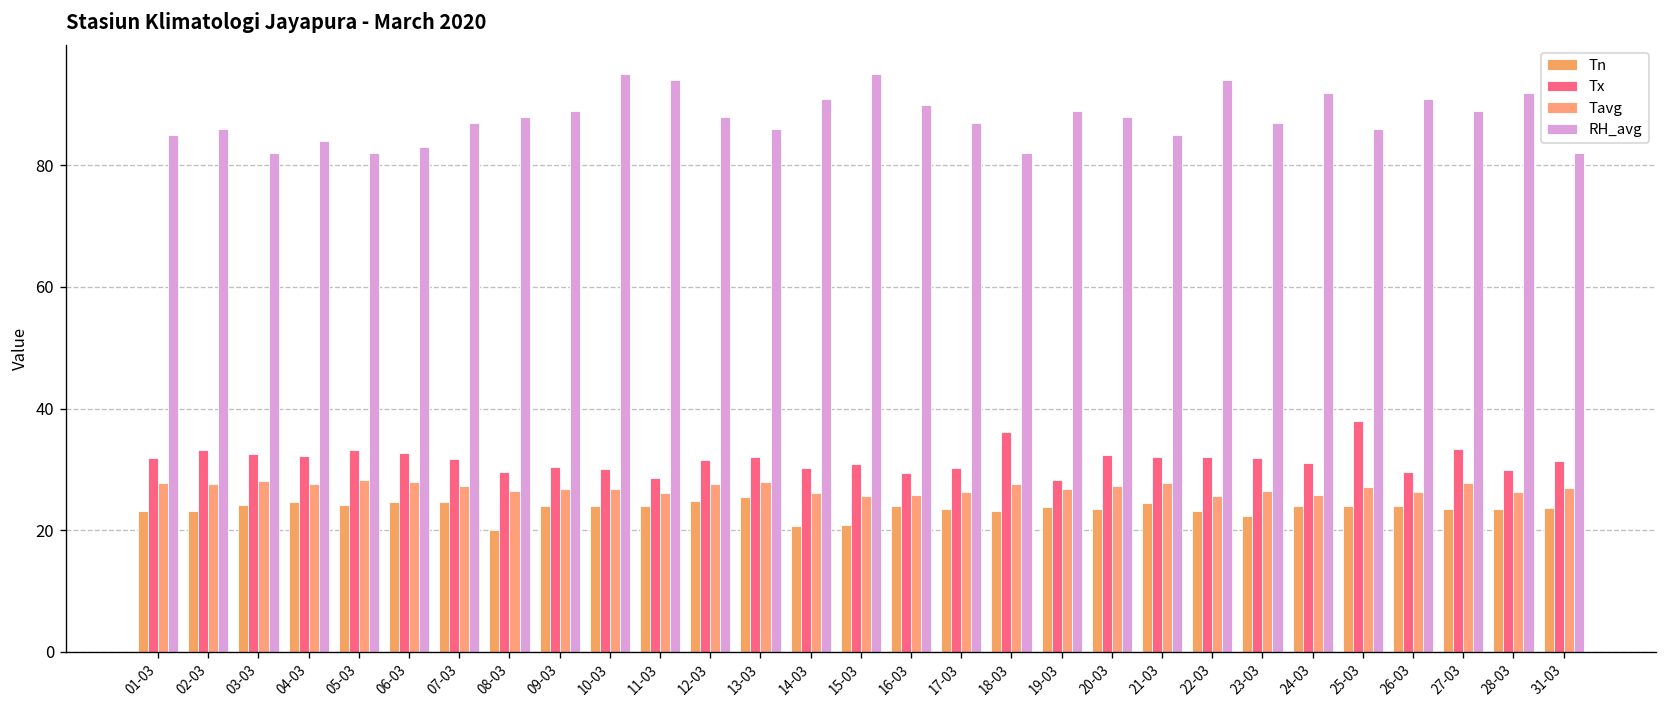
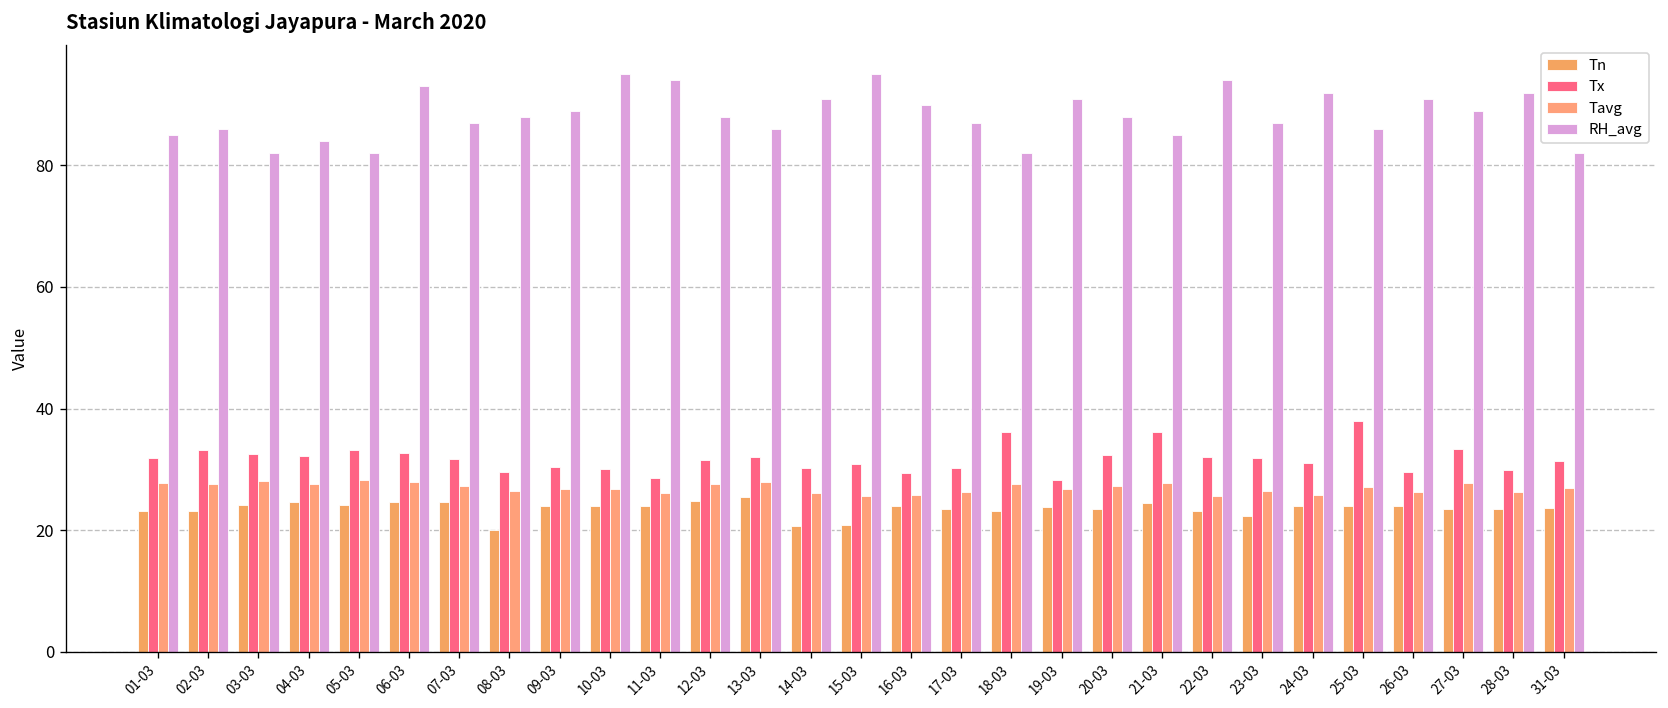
RH_avg, 06-03: 83 -> 93
RH_avg, 19-03: 89 -> 91
Tx, 21-03: 32 -> 36
